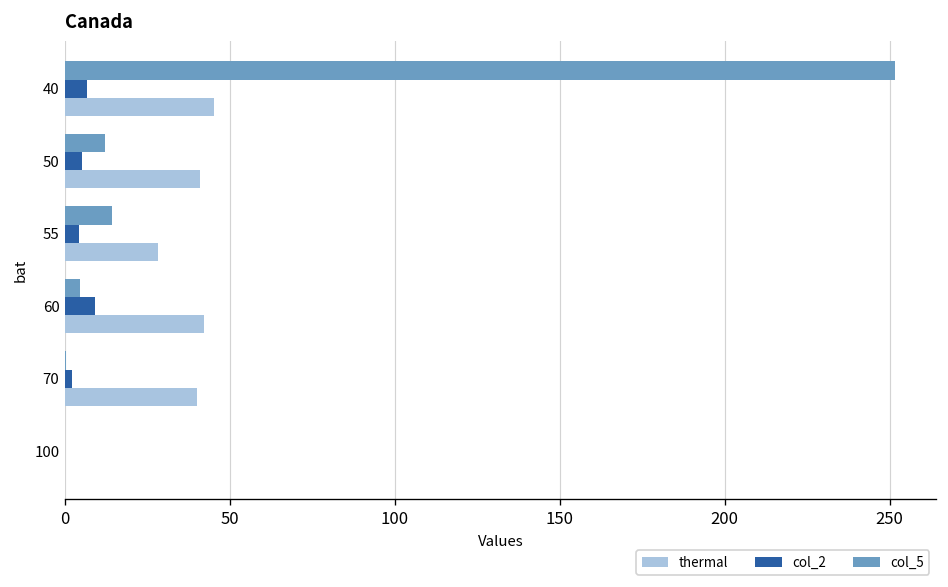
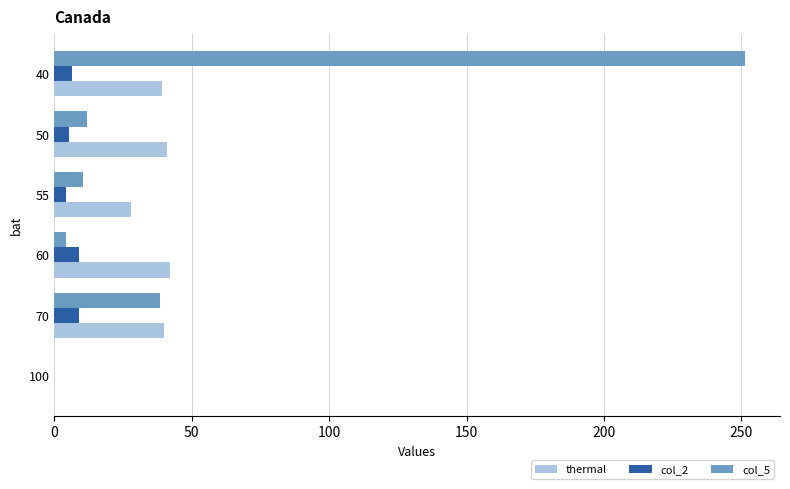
thermal, 40: 45 -> 39
col_5, 55: 14 -> 10
col_5, 70: 0 -> 38
col_2, 70: 2 -> 9
